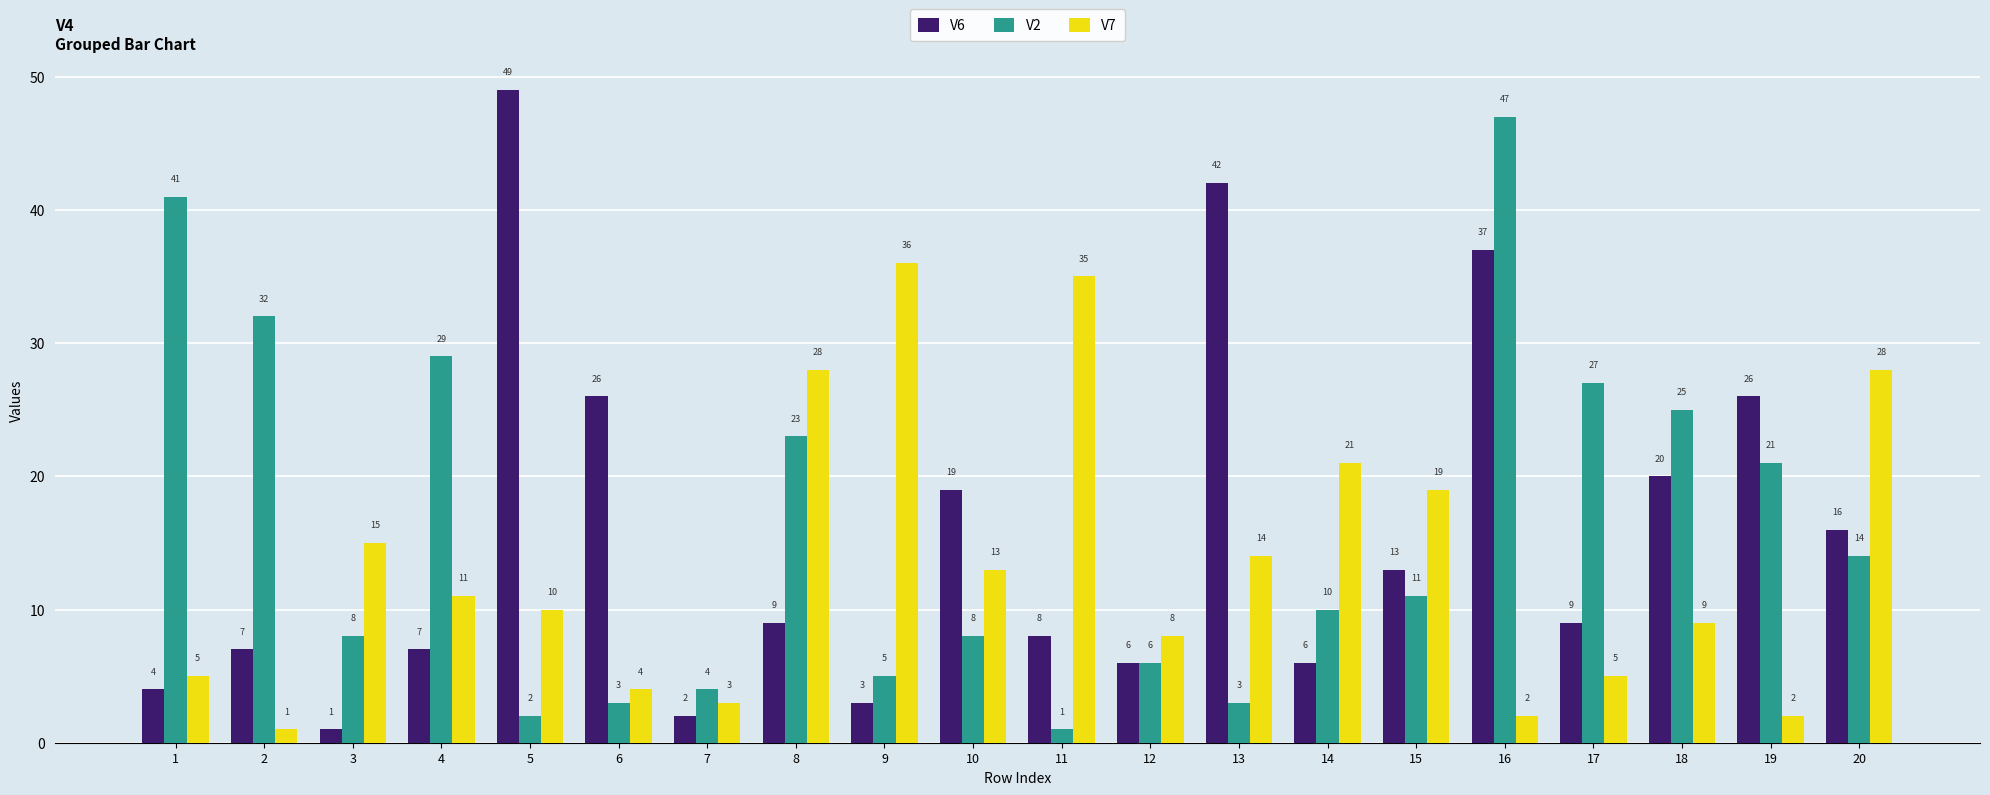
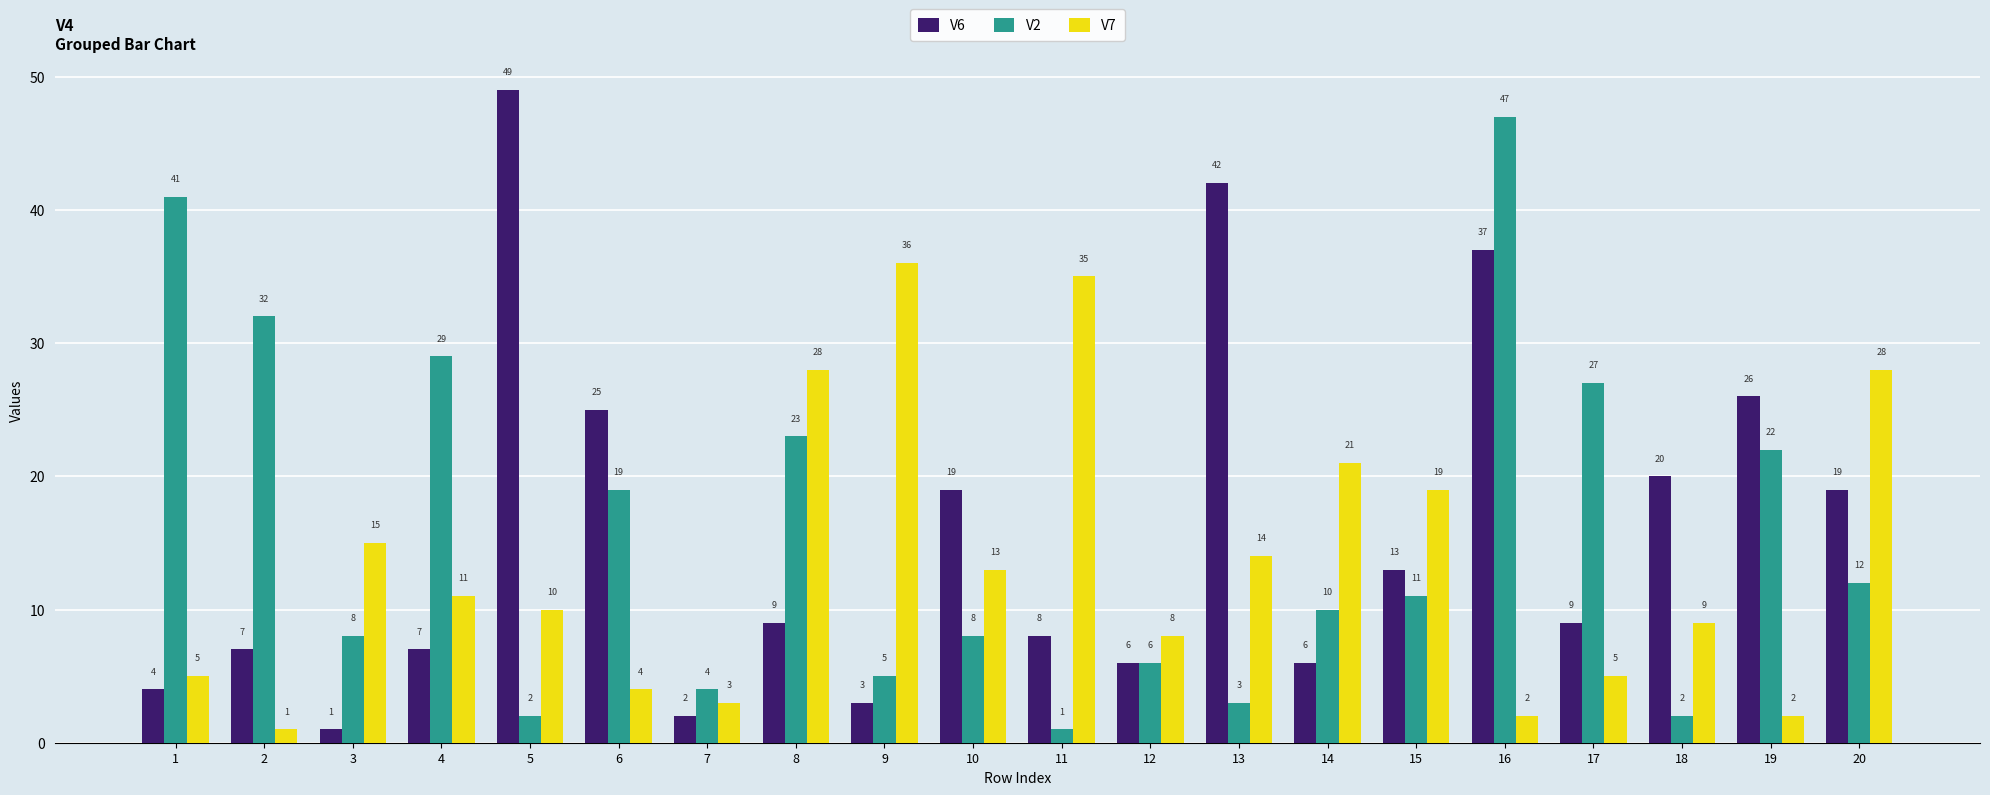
V6, 6: 26 -> 25
V2, 6: 3 -> 19
V2, 18: 25 -> 2
V2, 19: 21 -> 22
V6, 20: 16 -> 19
V2, 20: 14 -> 12
